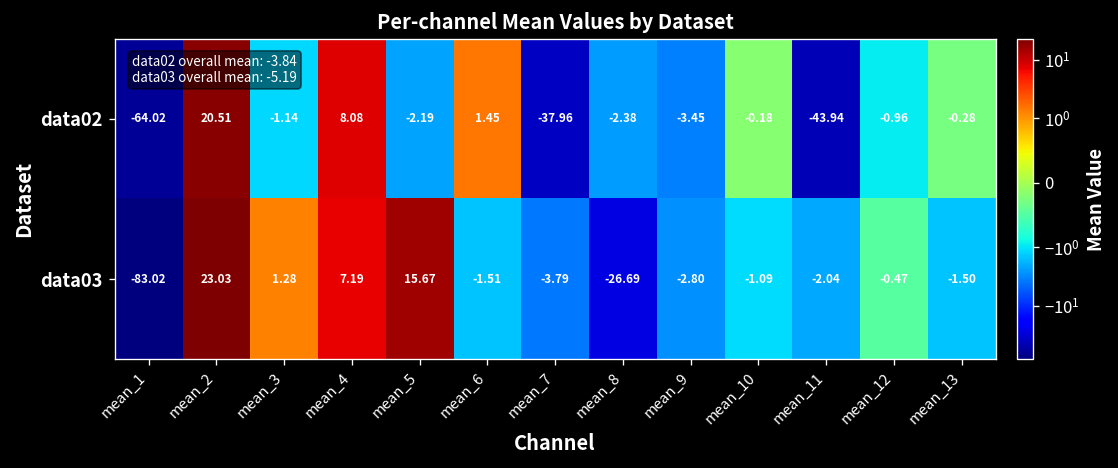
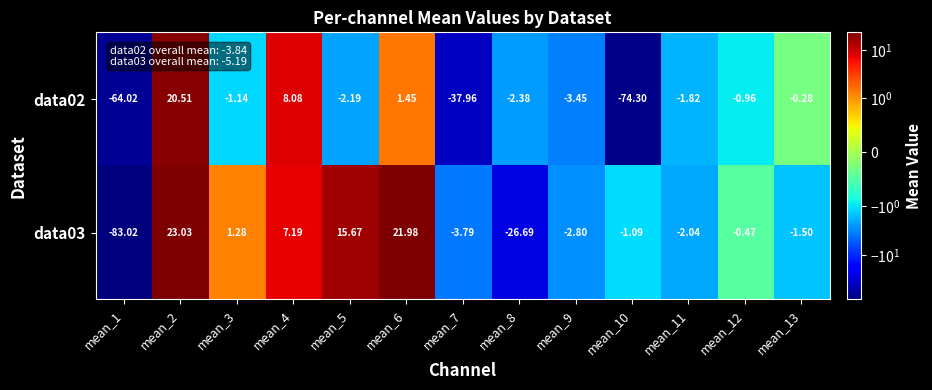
data02, mean_10: -0.18 -> -74.30
data02, mean_11: -43.94 -> -1.82
data03, mean_6: -1.51 -> 21.98
